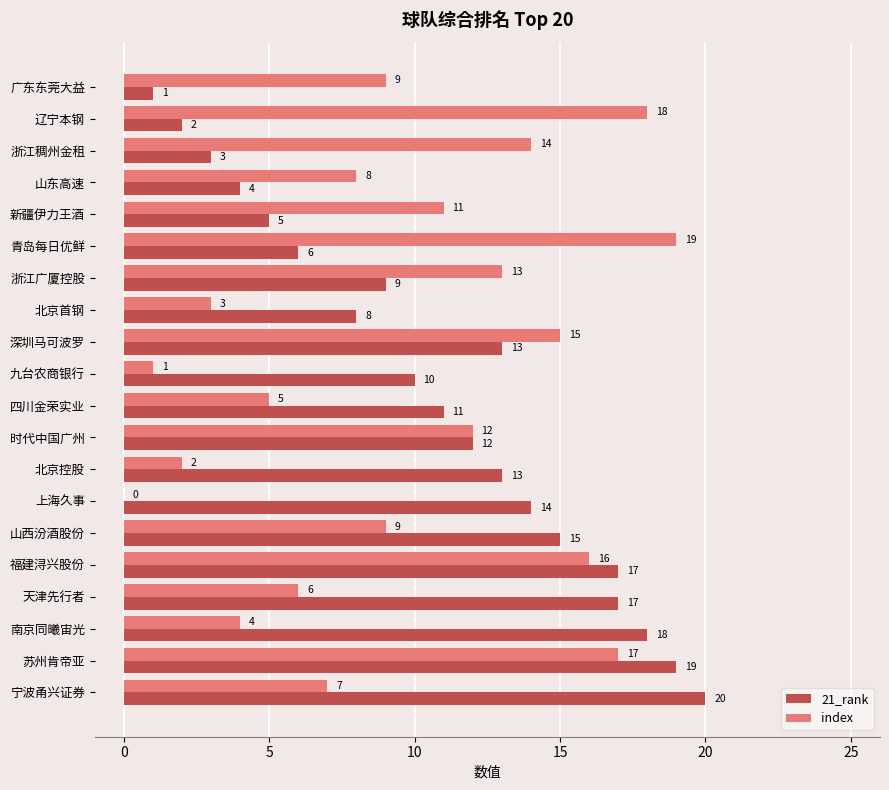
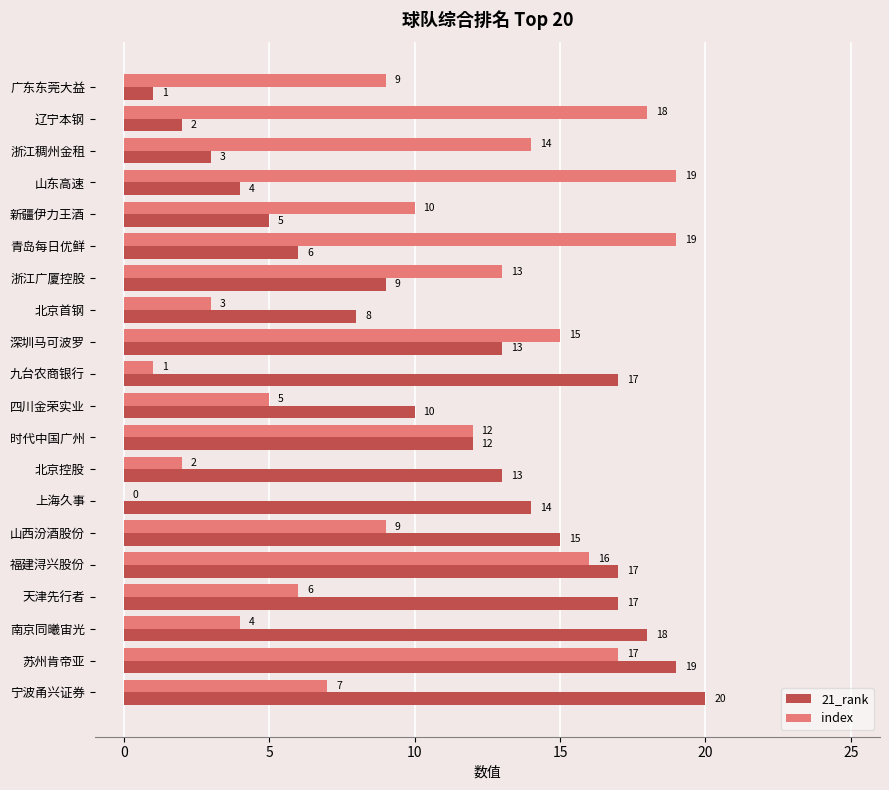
index, 山东高速: 8 -> 19
index, 新疆伊力王酒: 11 -> 10
21_rank, 九台农商银行: 10 -> 17
21_rank, 四川金荣实业: 11 -> 10
